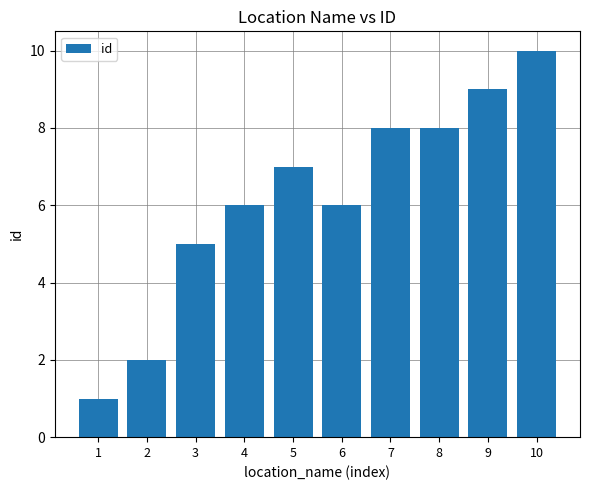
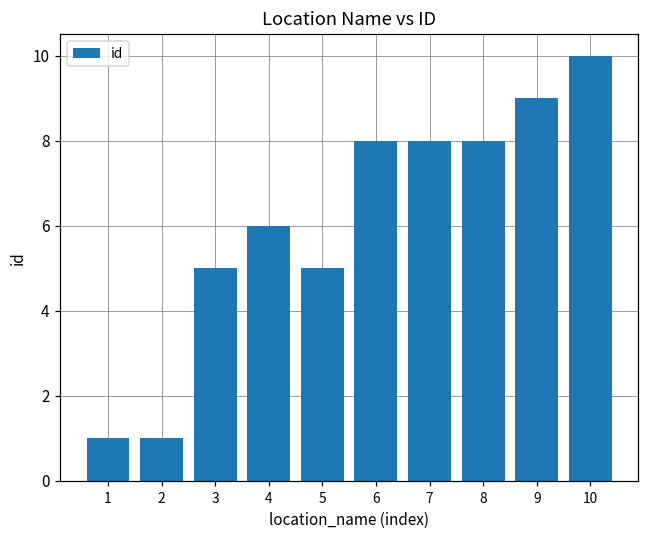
2: 2 -> 1
5: 7 -> 5
6: 6 -> 8
